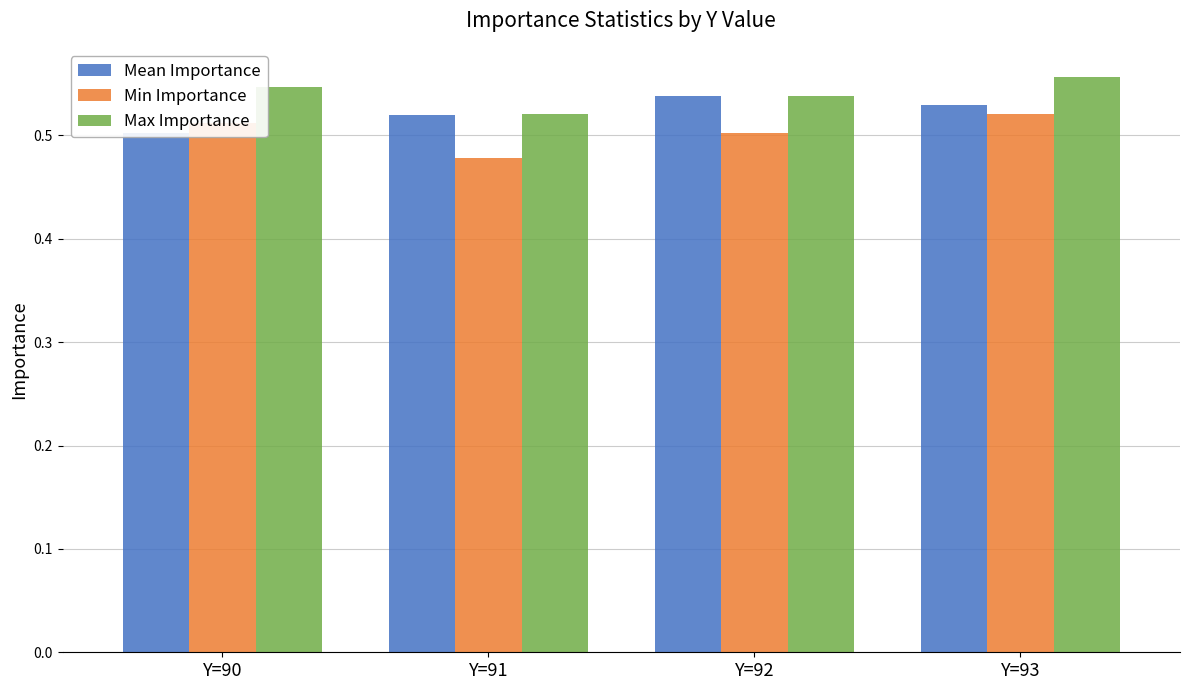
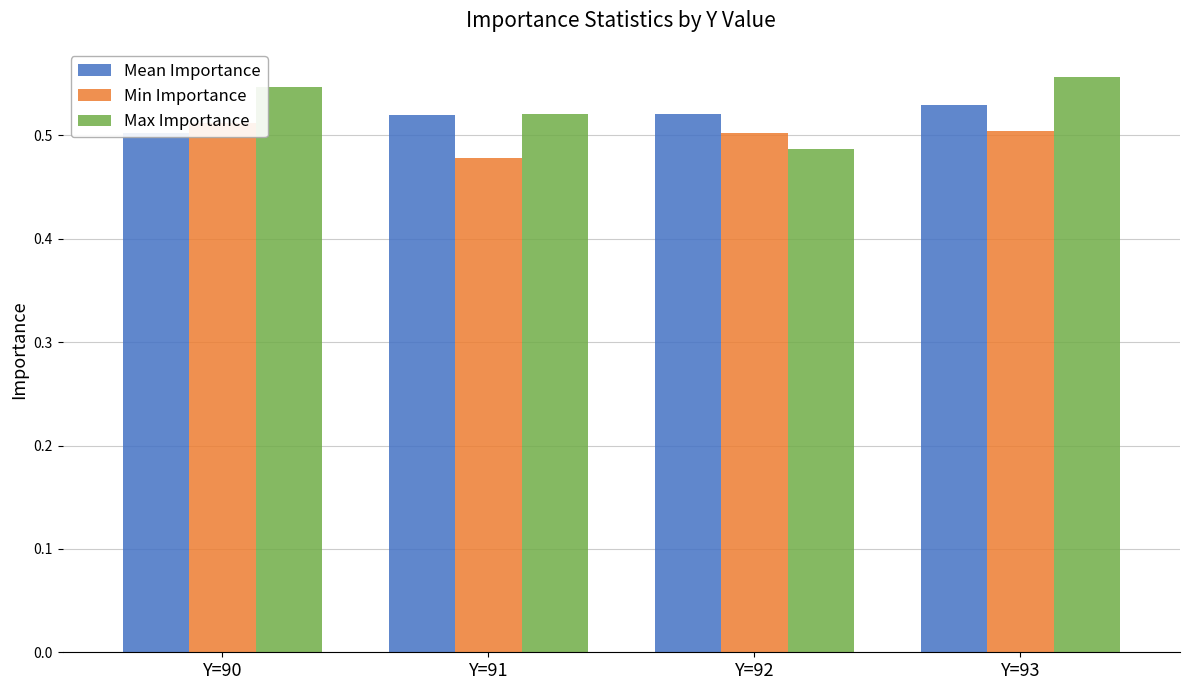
Mean Importance, Y=92: 0.539 -> 0.521
Max Importance, Y=92: 0.539 -> 0.486
Min Importance, Y=93: 0.521 -> 0.504
